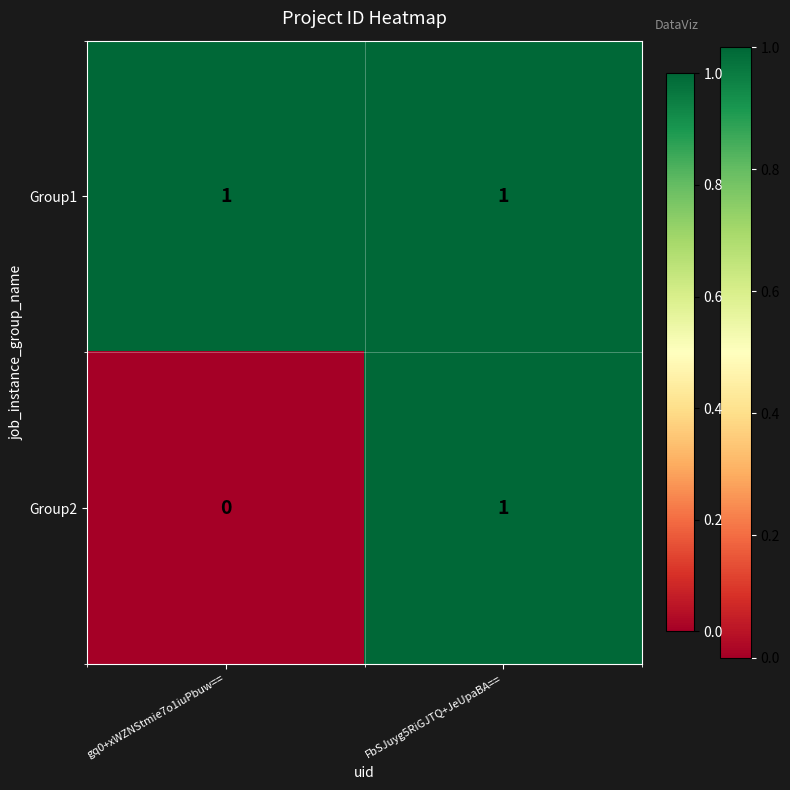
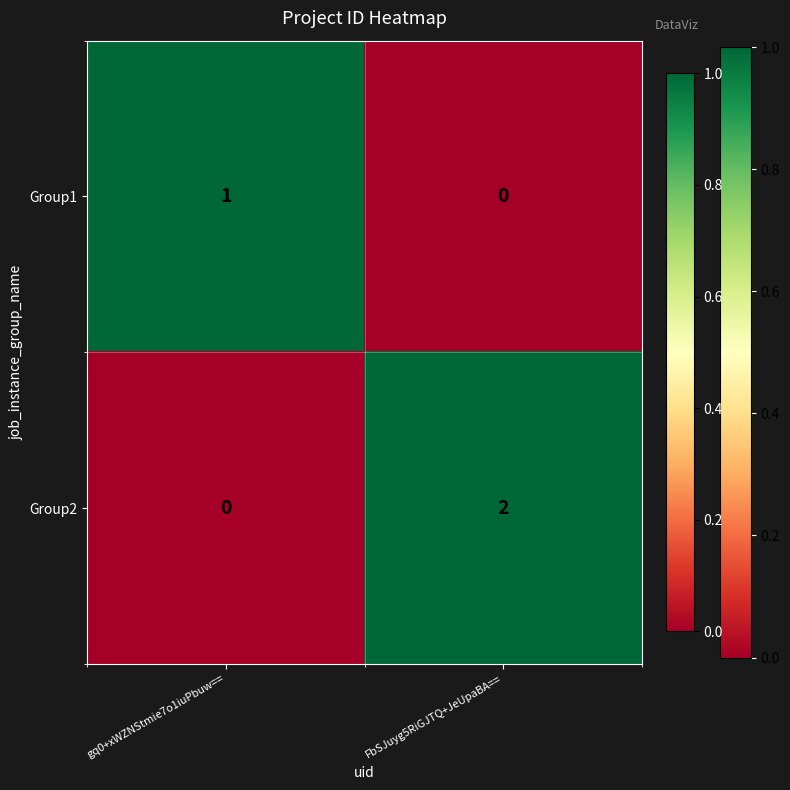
Group1, FbSJuyg5RiGJTQ+JeUpaBA==: 1 -> 0
Group2, FbSJuyg5RiGJTQ+JeUpaBA==: 1 -> 2
